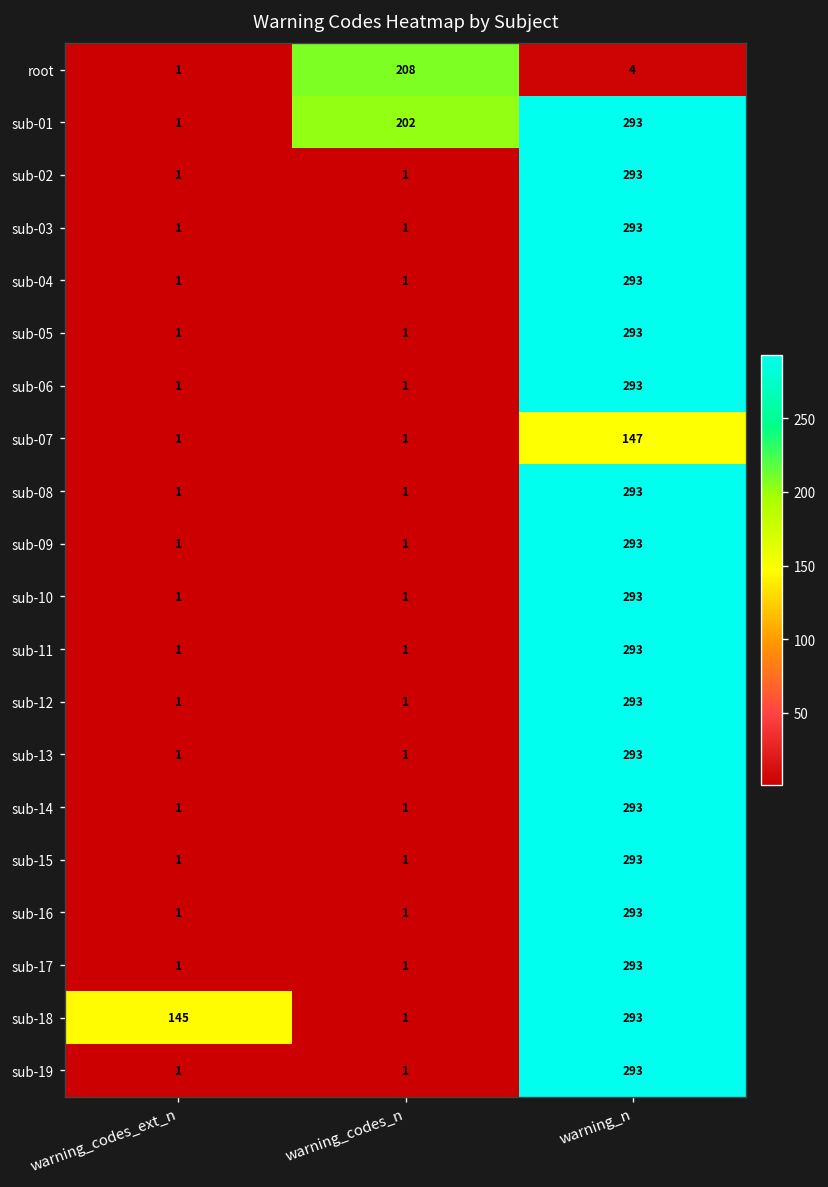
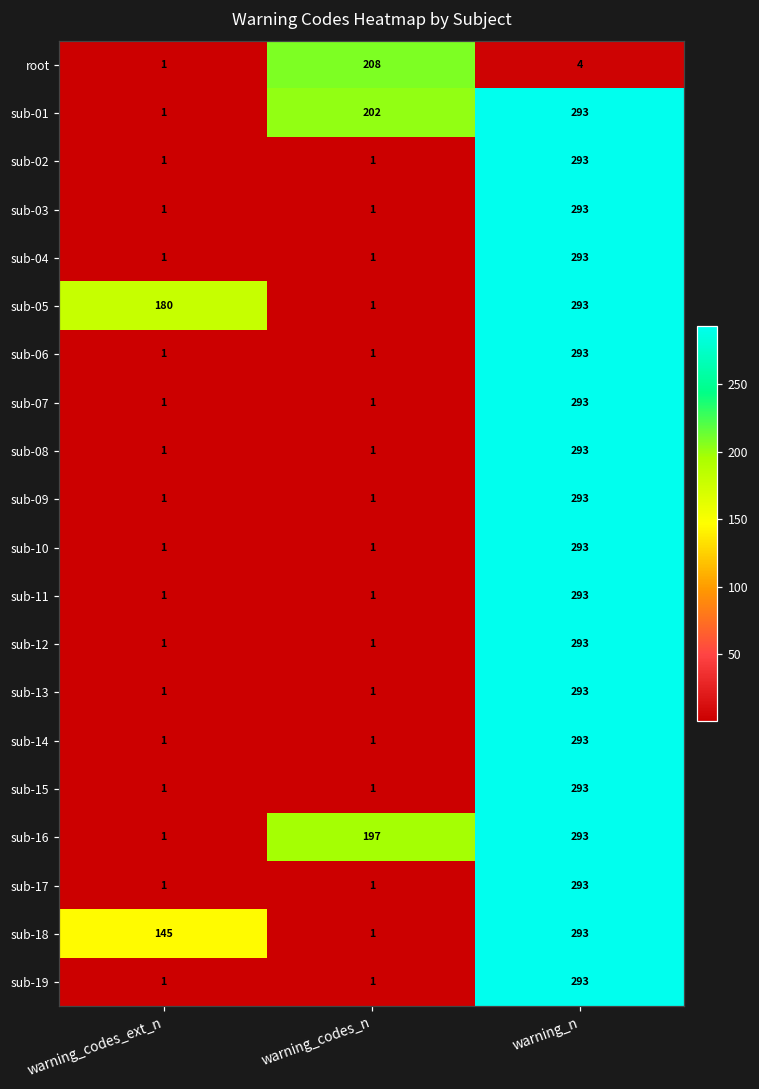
sub-05, warning_codes_ext_n: 1 -> 180
sub-07, warning_n: 147 -> 293
sub-16, warning_codes_n: 1 -> 197
